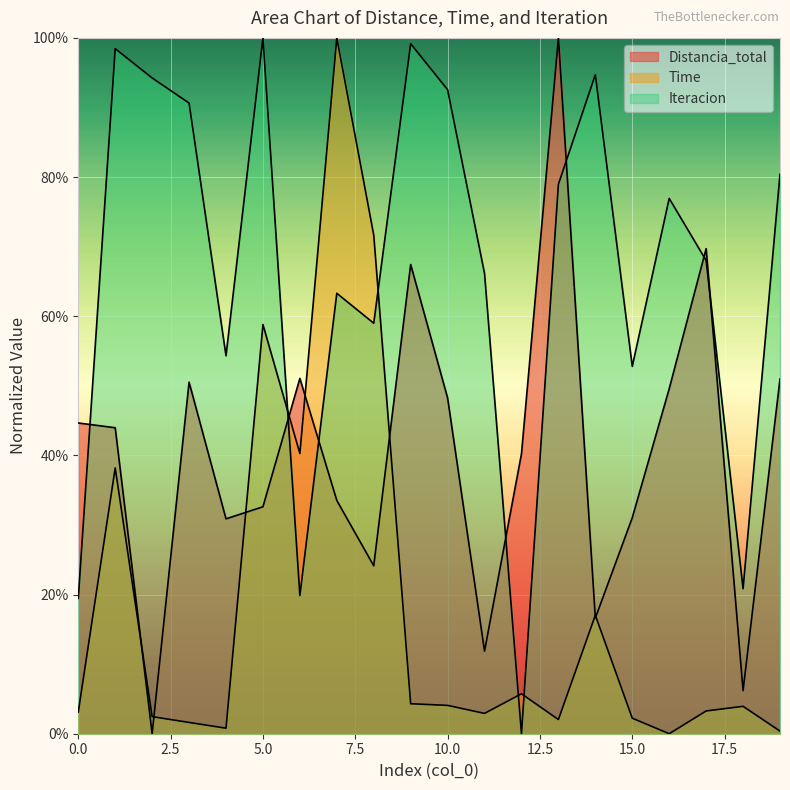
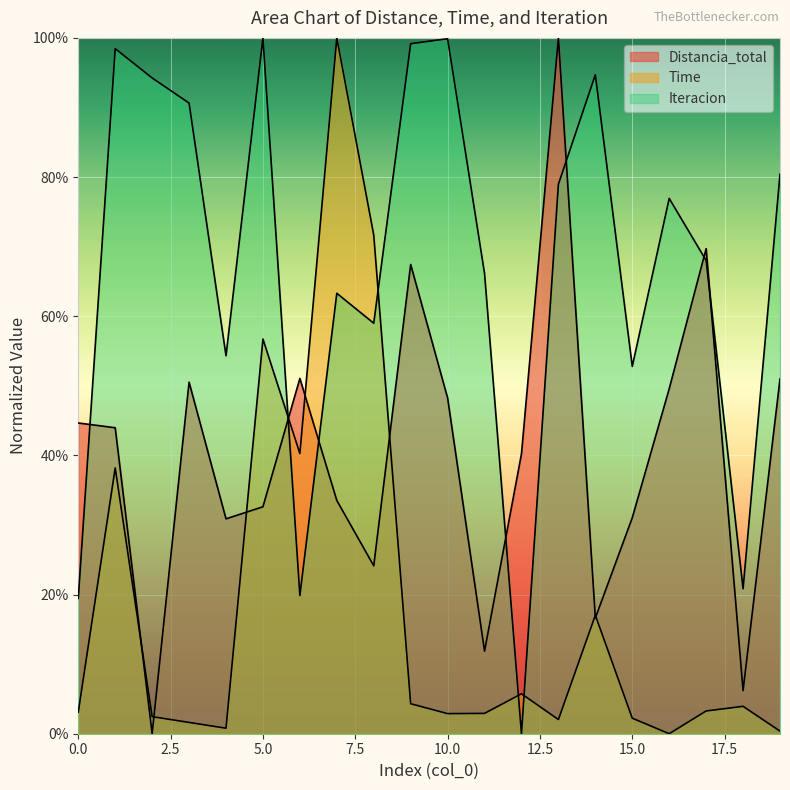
Time, 5.0: 59% -> 57%
Time, 10.0: 4% -> 3%
Iteracion, 10.0: 93% -> 100%
